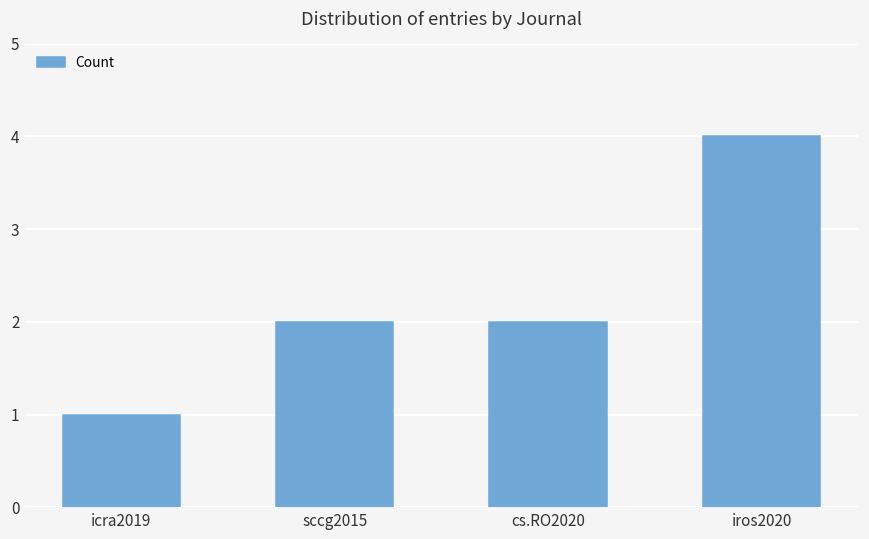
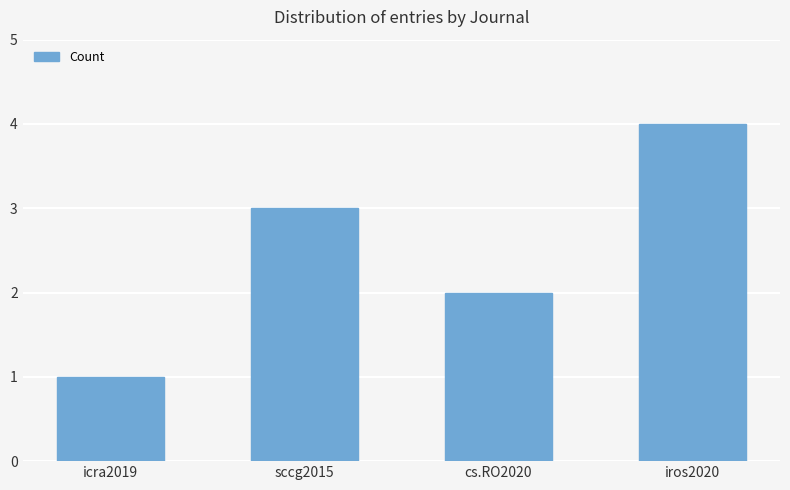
sccg2015: 2 -> 3
